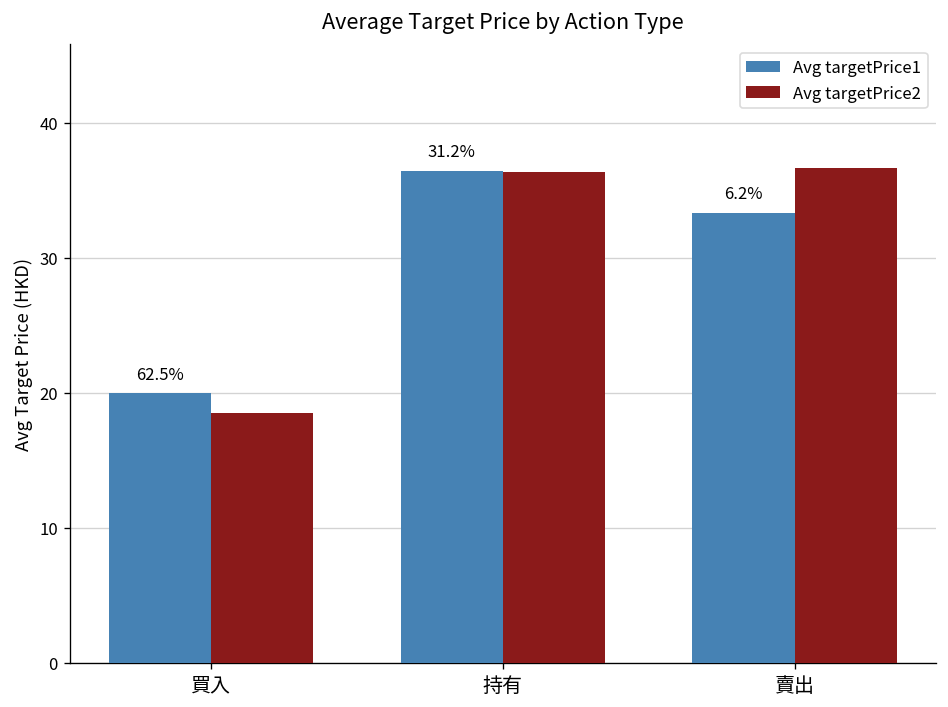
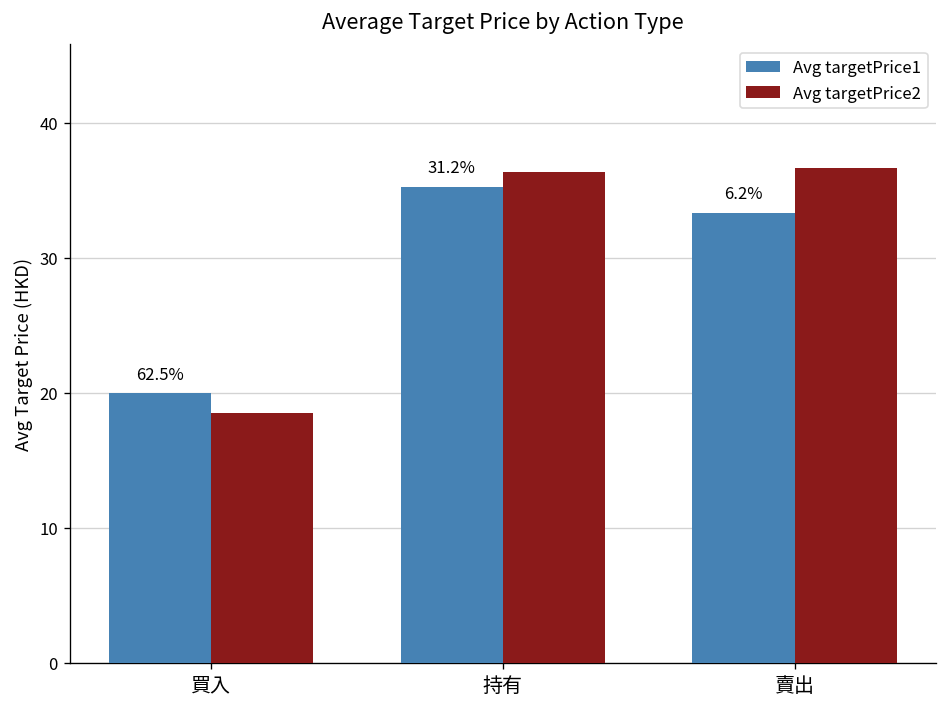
Avg targetPrice1, 持有: 36.4 -> 35.3
